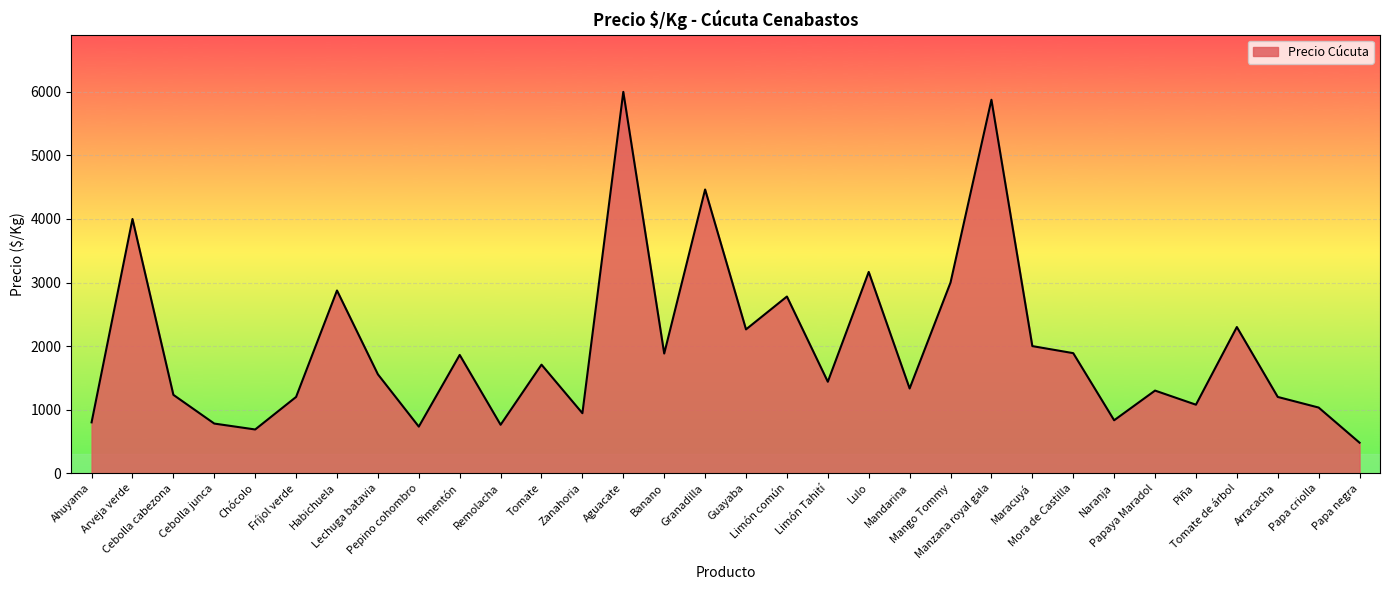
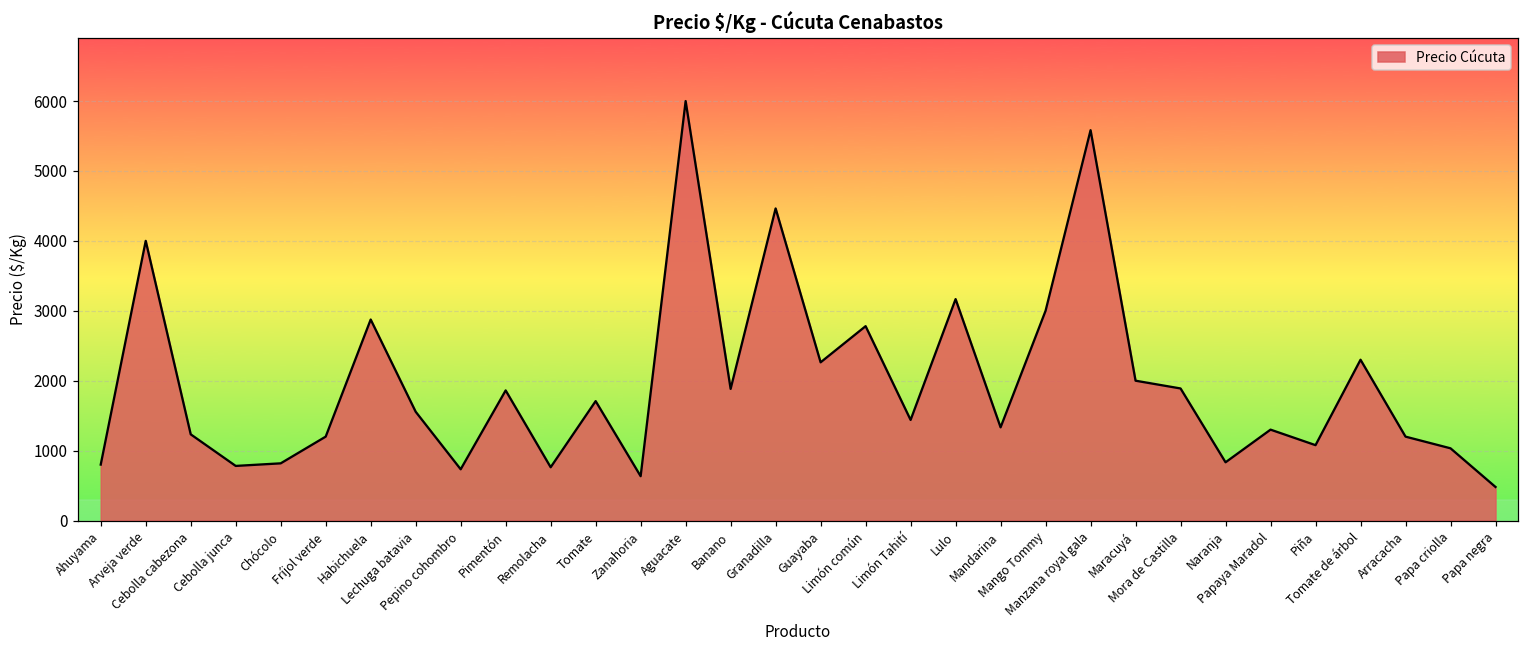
Chócolo: 700 -> 800
Zanahoria: 900 -> 600
Manzana royal gala: 5900 -> 5600
